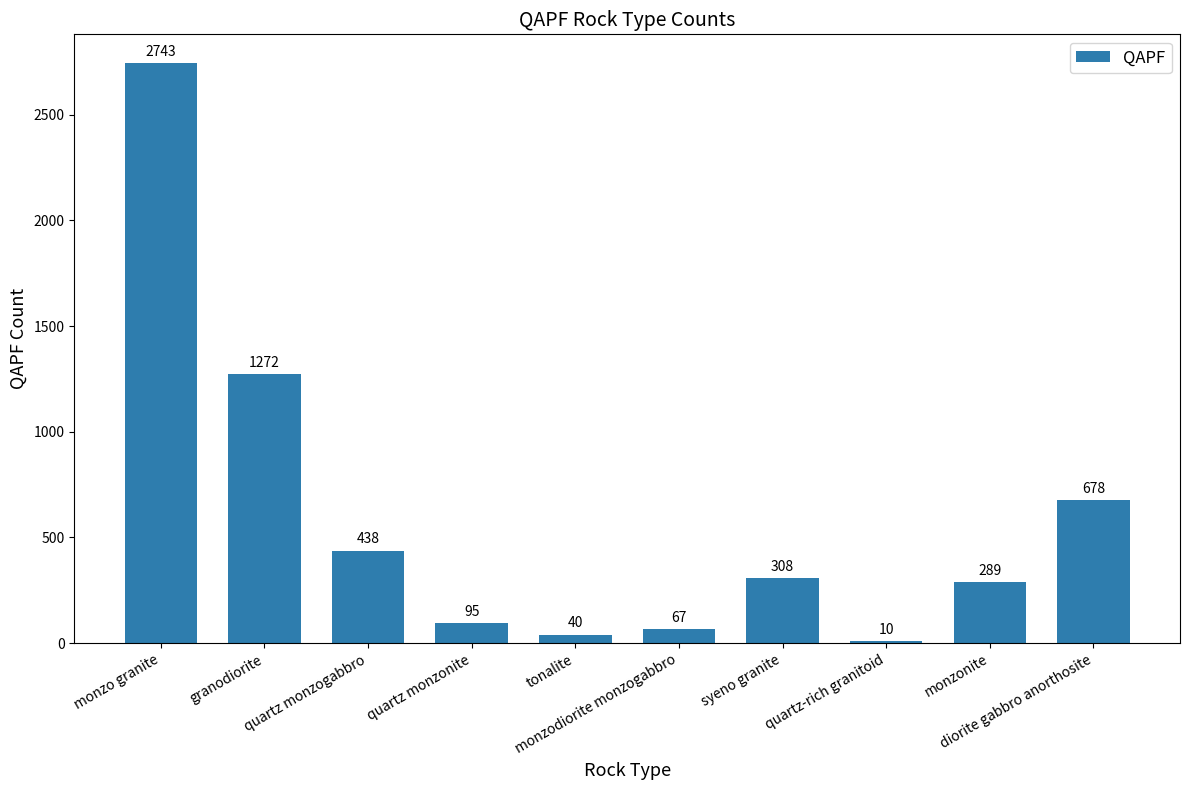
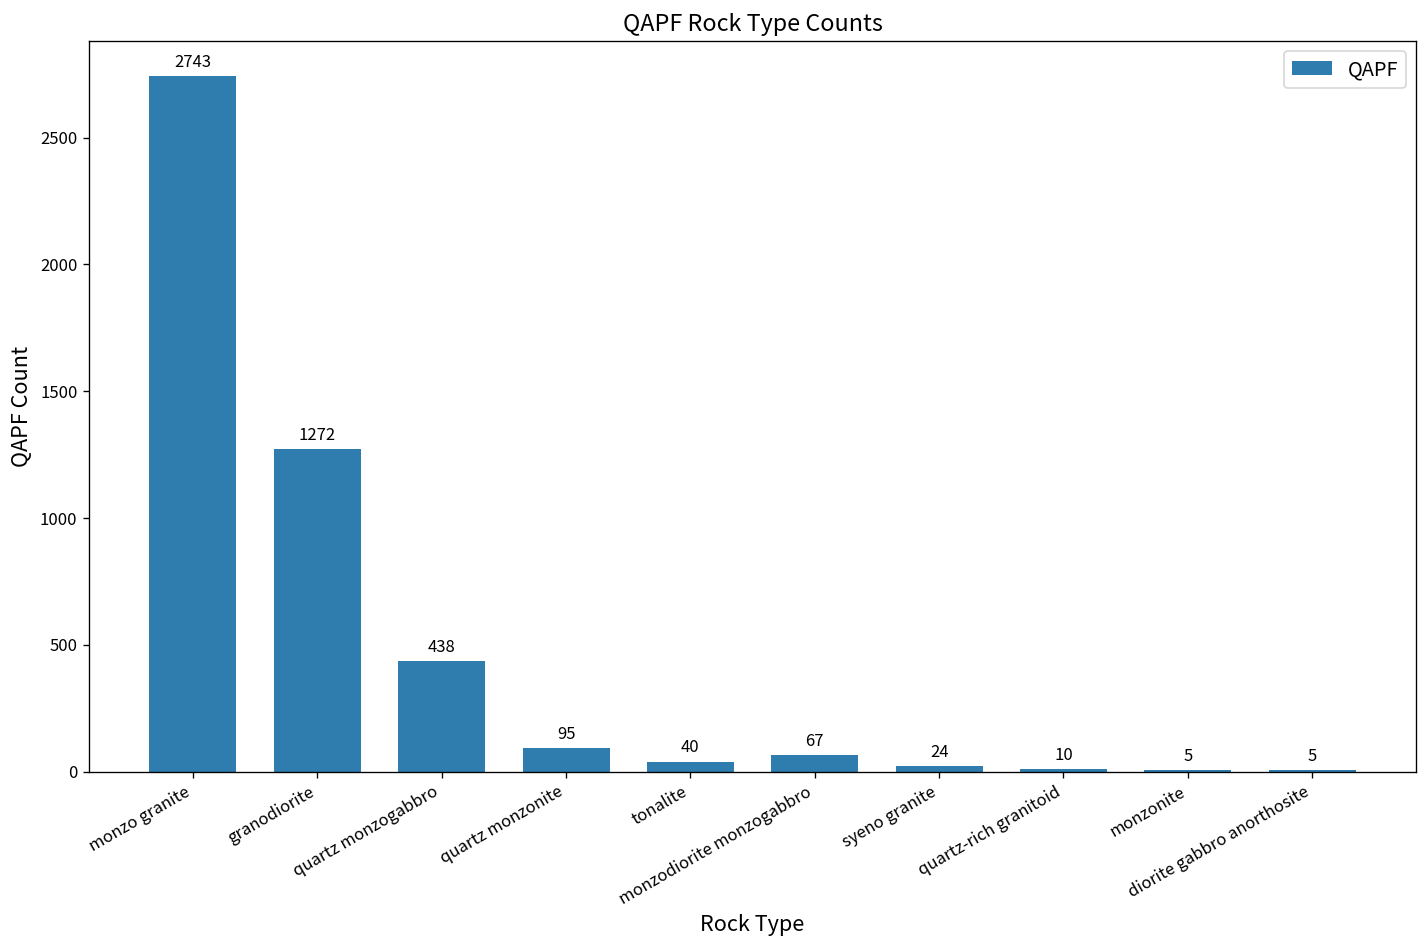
syeno granite: 308 -> 24
monzonite: 289 -> 5
diorite gabbro anorthosite: 678 -> 5
